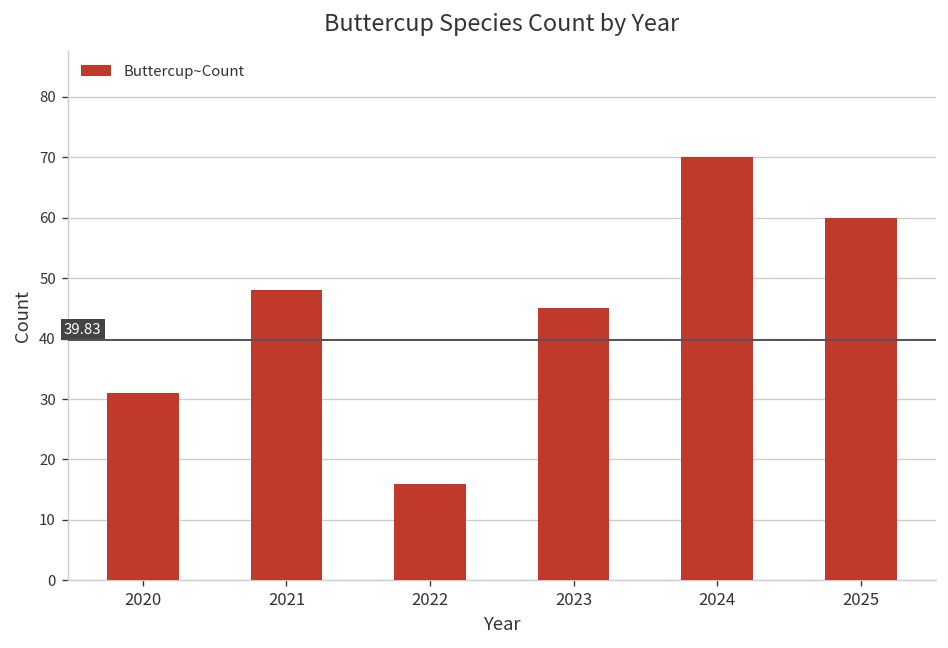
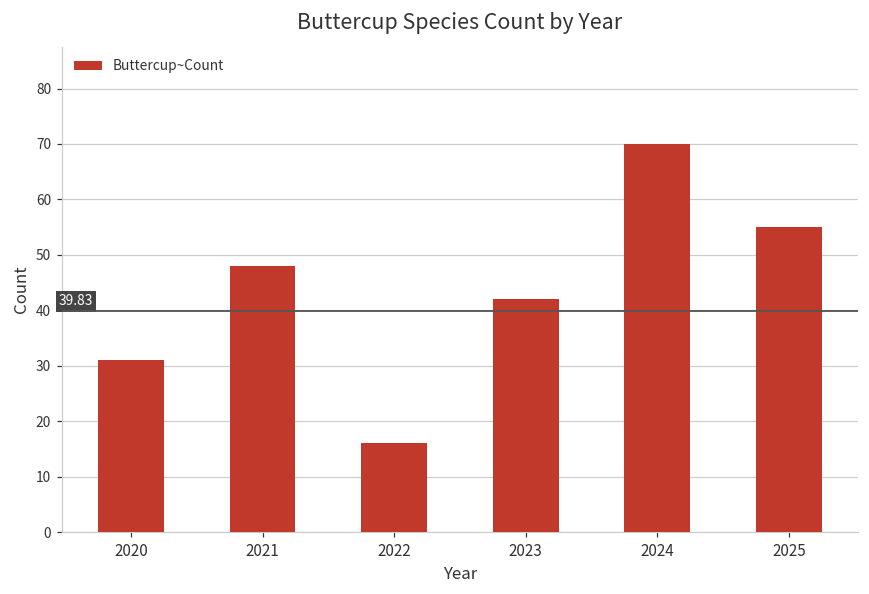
2023: 45 -> 42
2025: 60 -> 55
